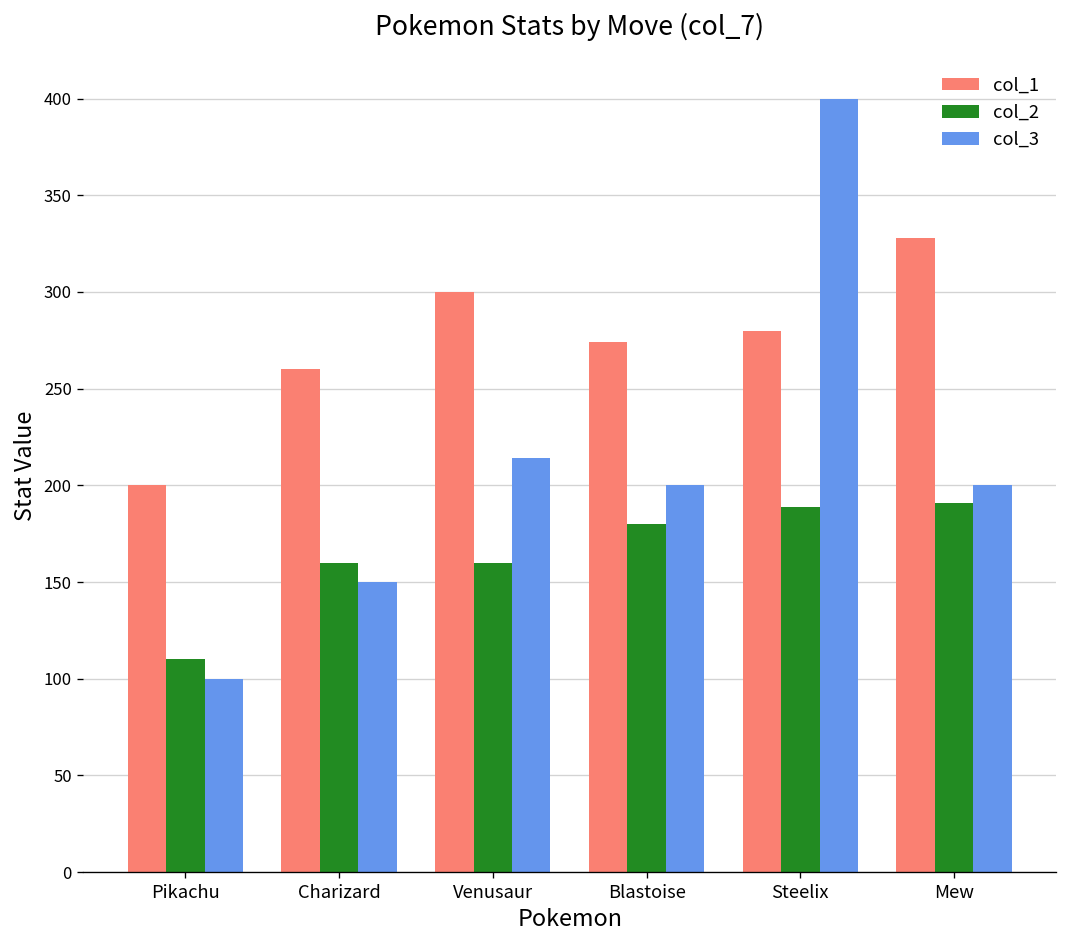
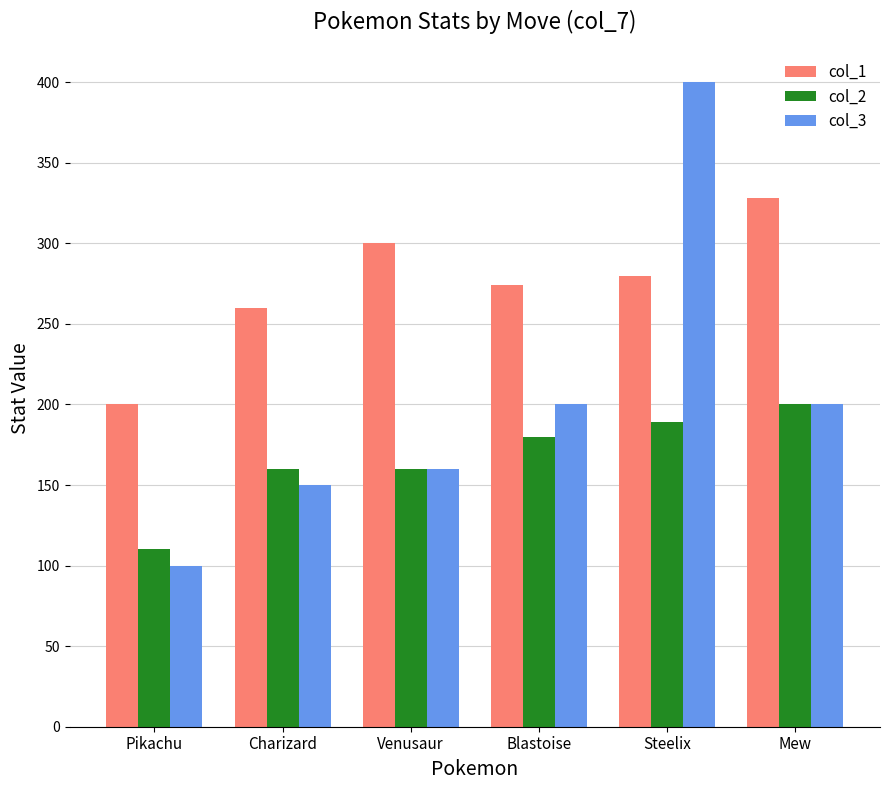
col_3, Venusaur: 214 -> 160
col_2, Mew: 191 -> 200
